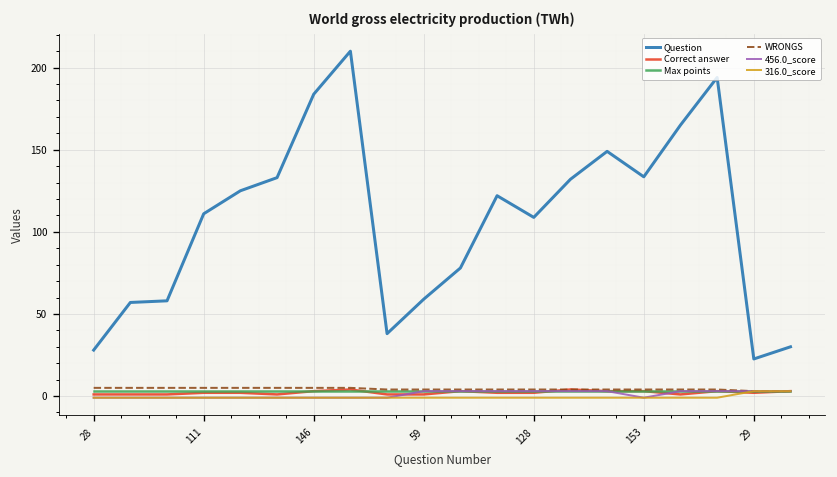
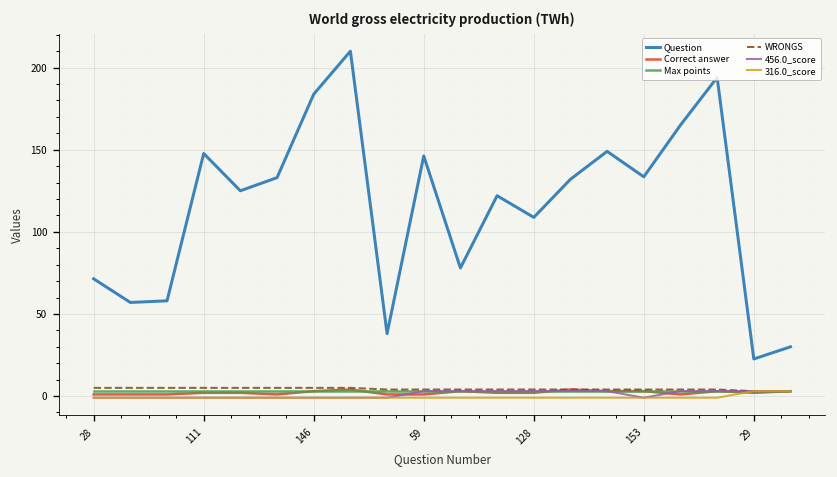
Question, 28: 28 -> 71
Question, 111: 111 -> 148
Question, 59: 59 -> 146
